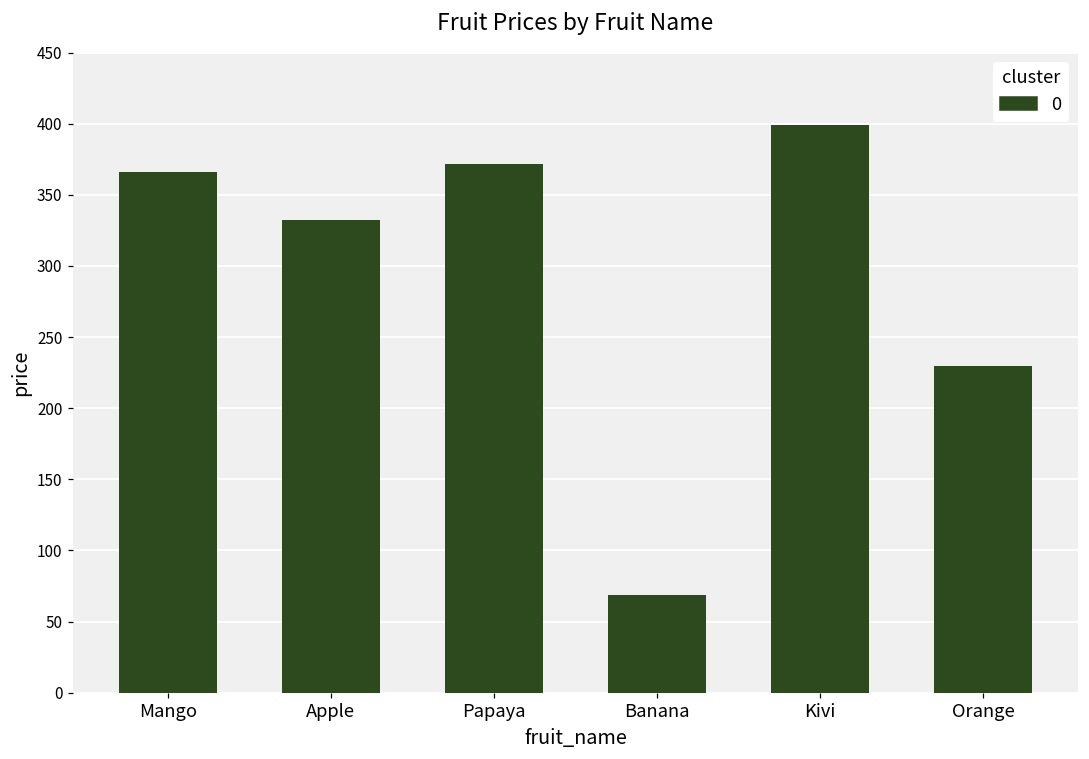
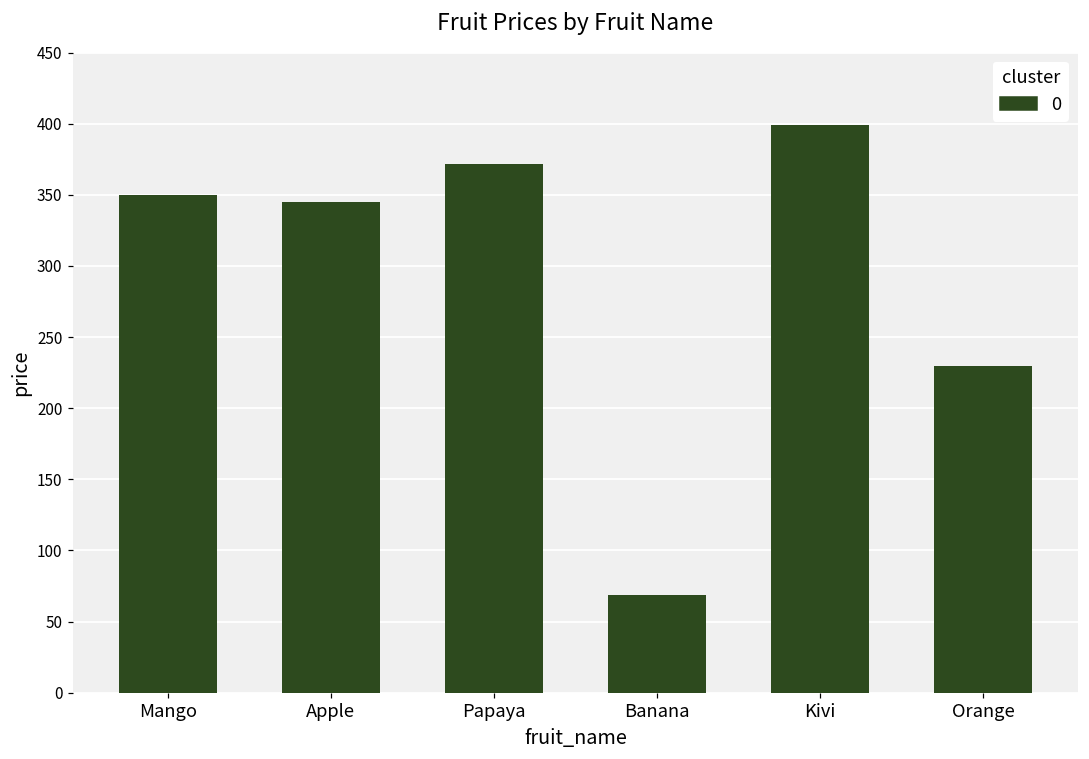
Mango: 366 -> 350
Apple: 332 -> 345
